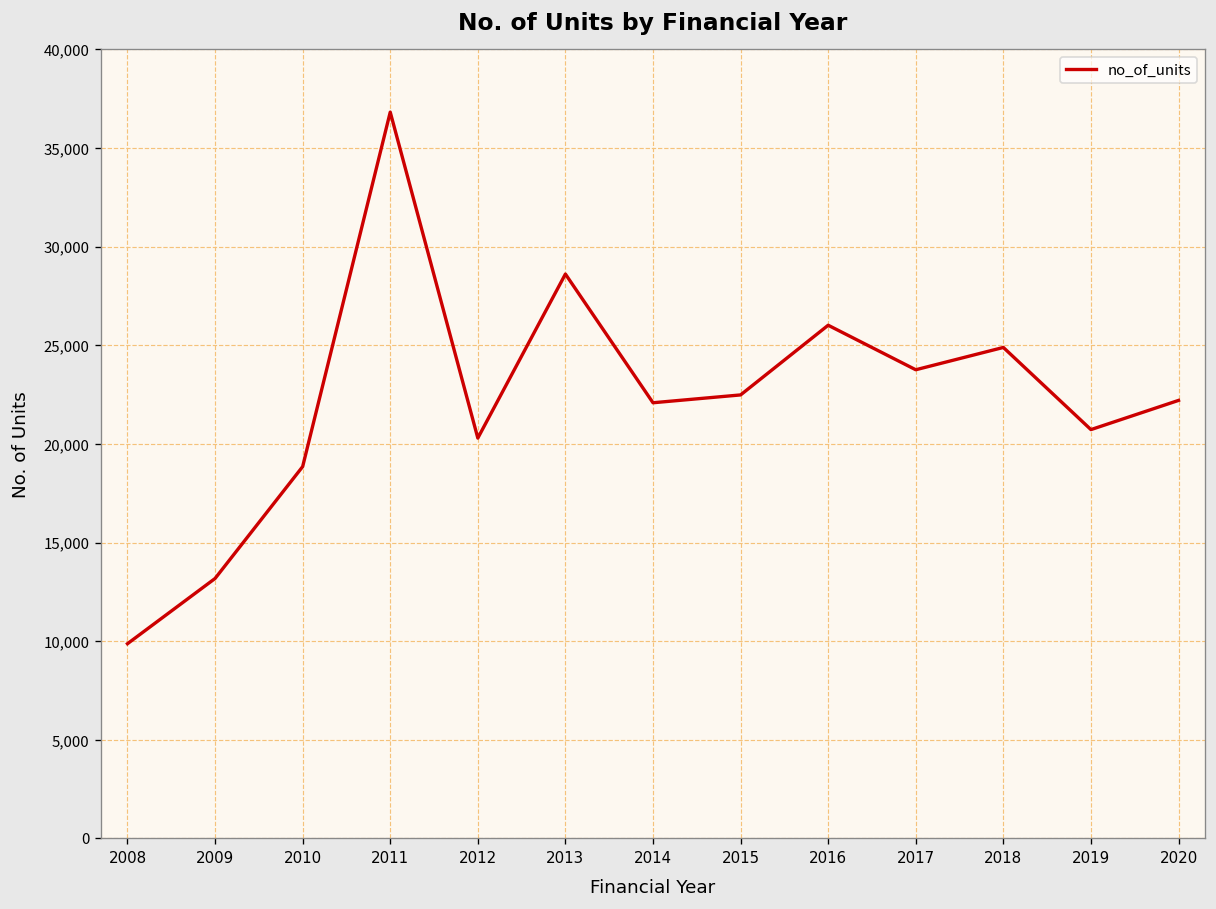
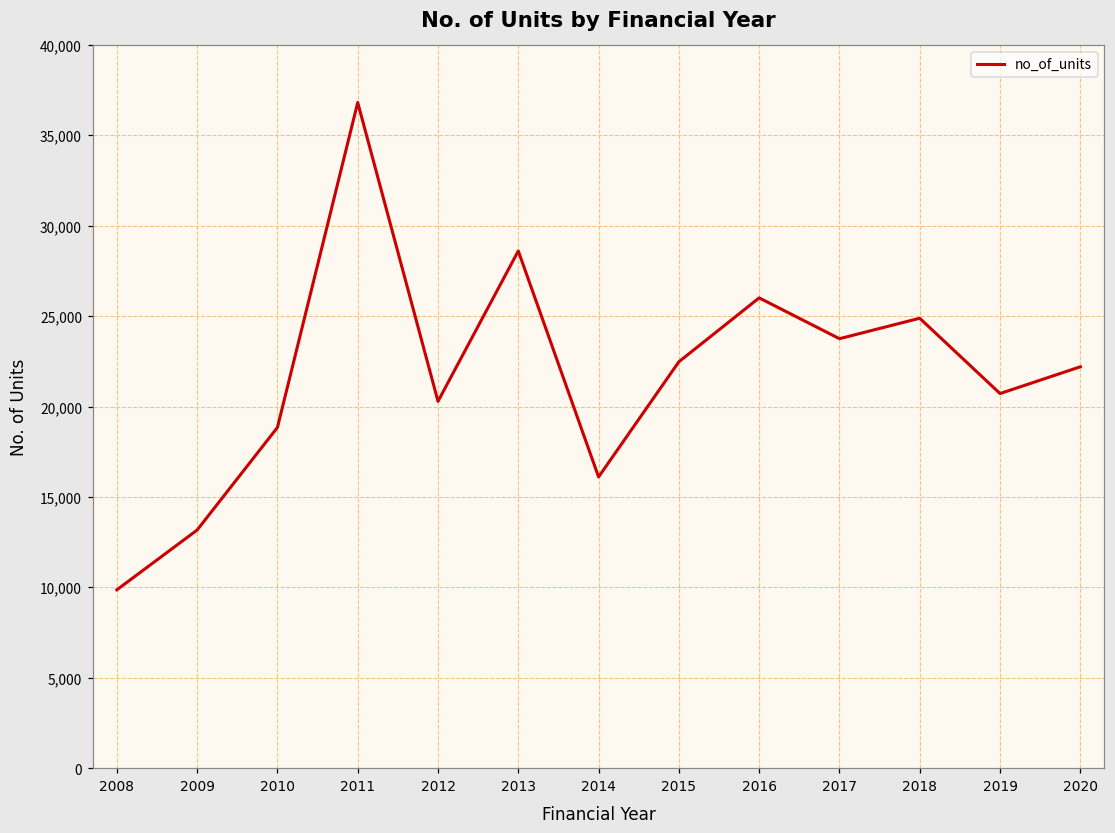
2014: 22,100 -> 16,100
